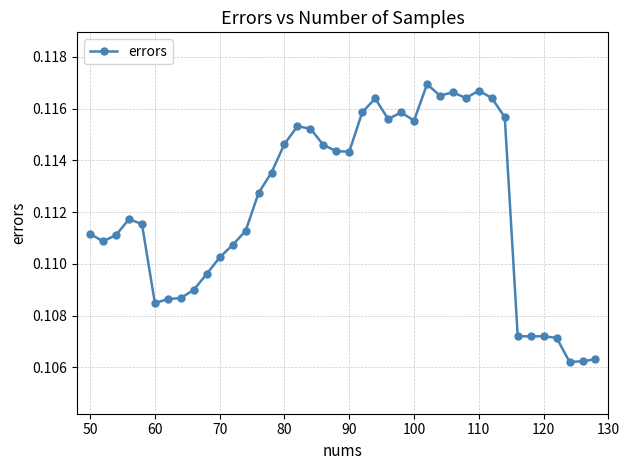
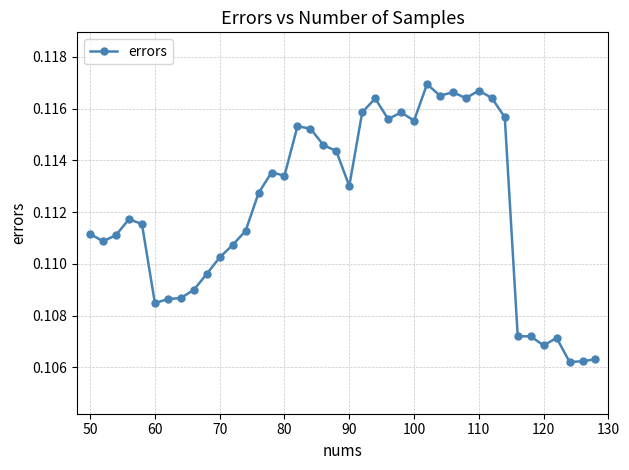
80: 0.1146 -> 0.1134
90: 0.1143 -> 0.1130
120: 0.1072 -> 0.1069
